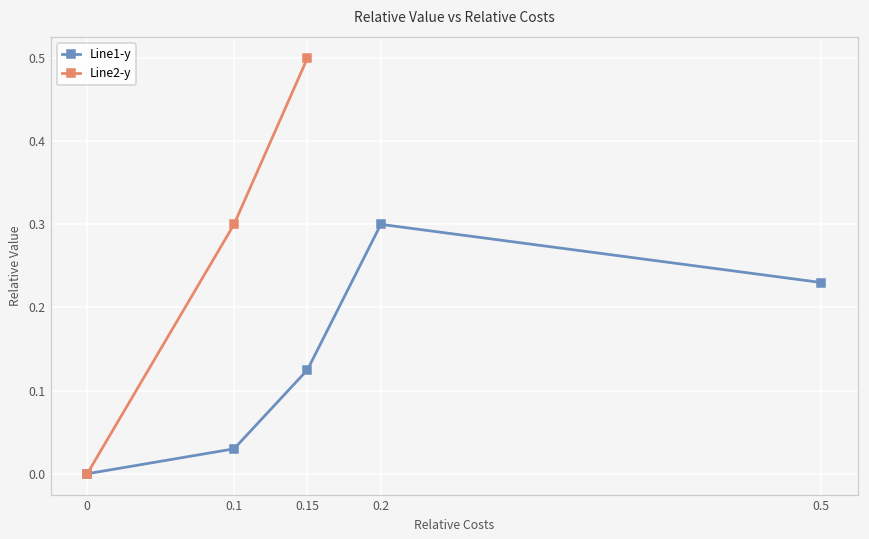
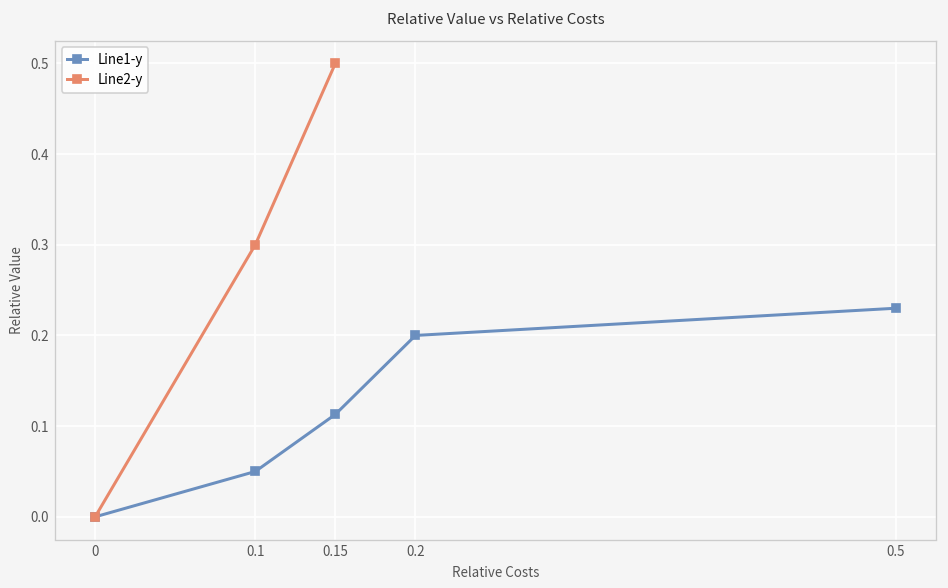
Line1-y, 0.1: 0.03 -> 0.05
Line1-y, 0.15: 0.13 -> 0.11
Line1-y, 0.2: 0.3 -> 0.2
